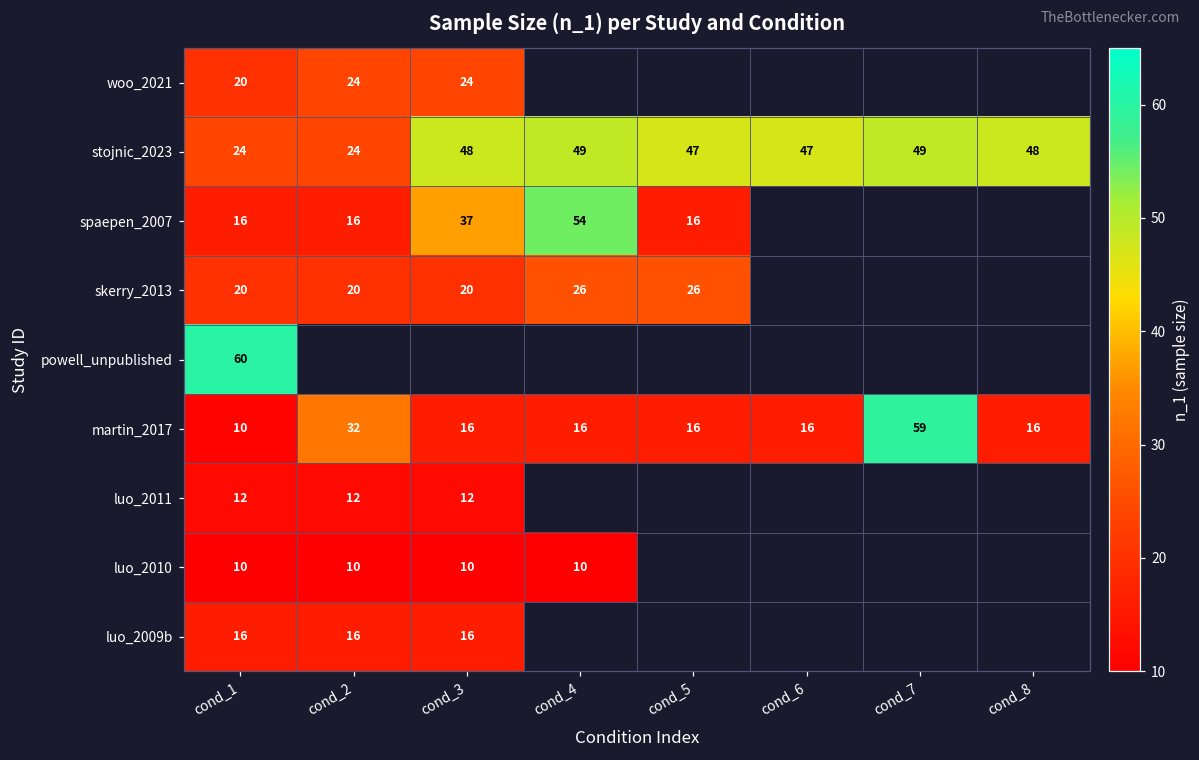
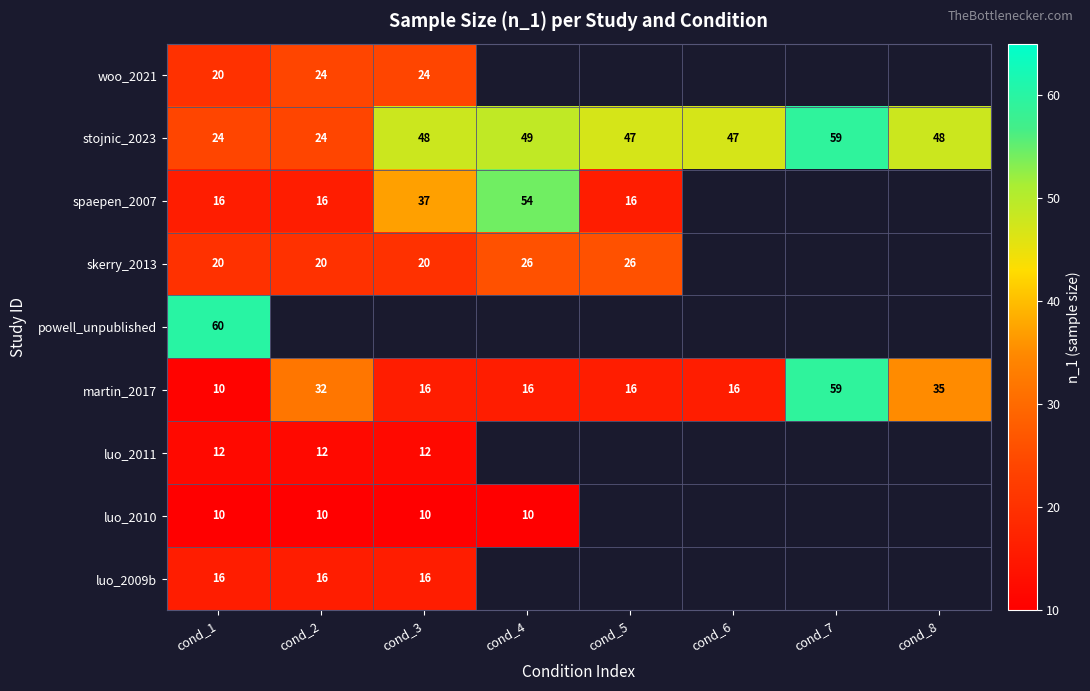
stojnic_2023, cond_7: 49 -> 59
martin_2017, cond_8: 16 -> 35
